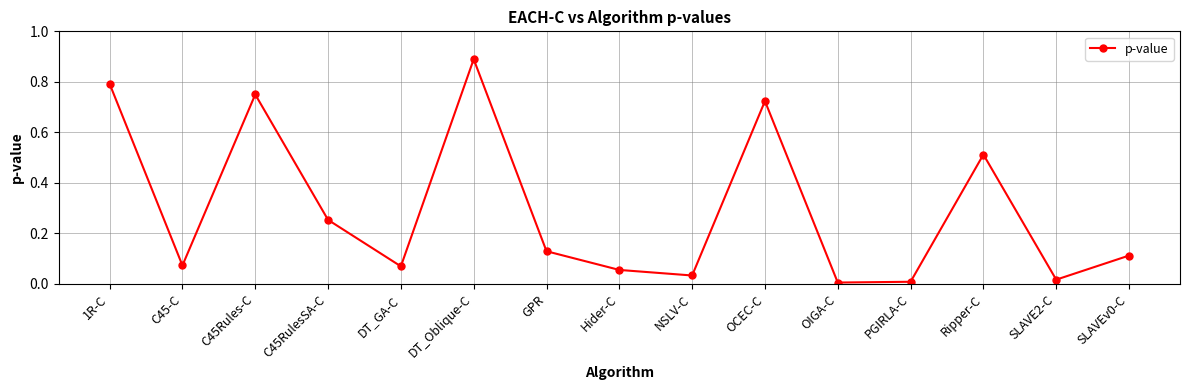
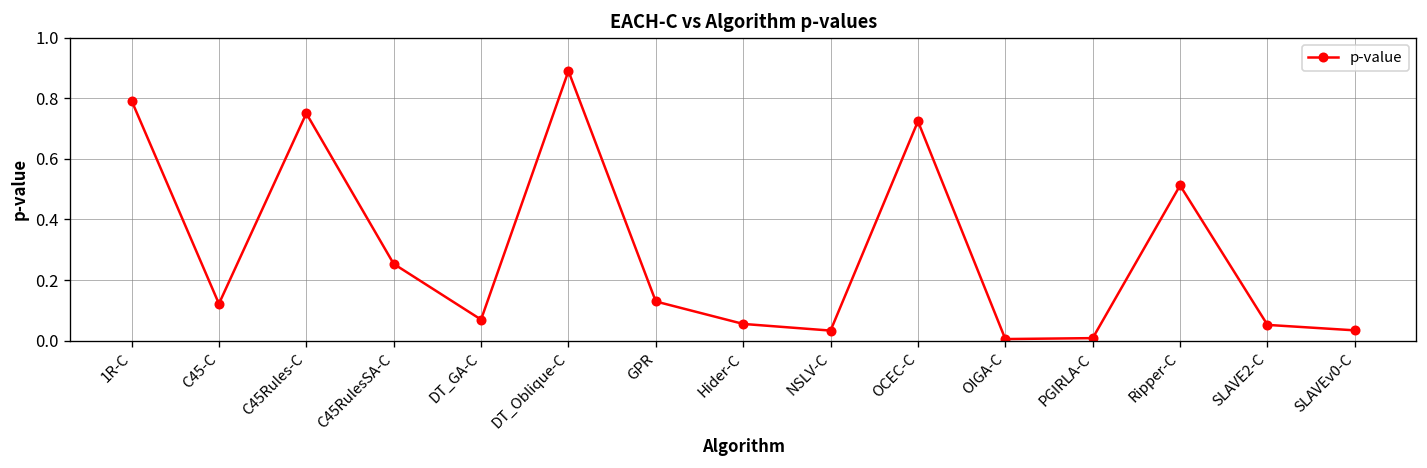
C45-C: 0.07 -> 0.12
SLAVE2-C: 0.02 -> 0.05
SLAVEv0-C: 0.11 -> 0.03
